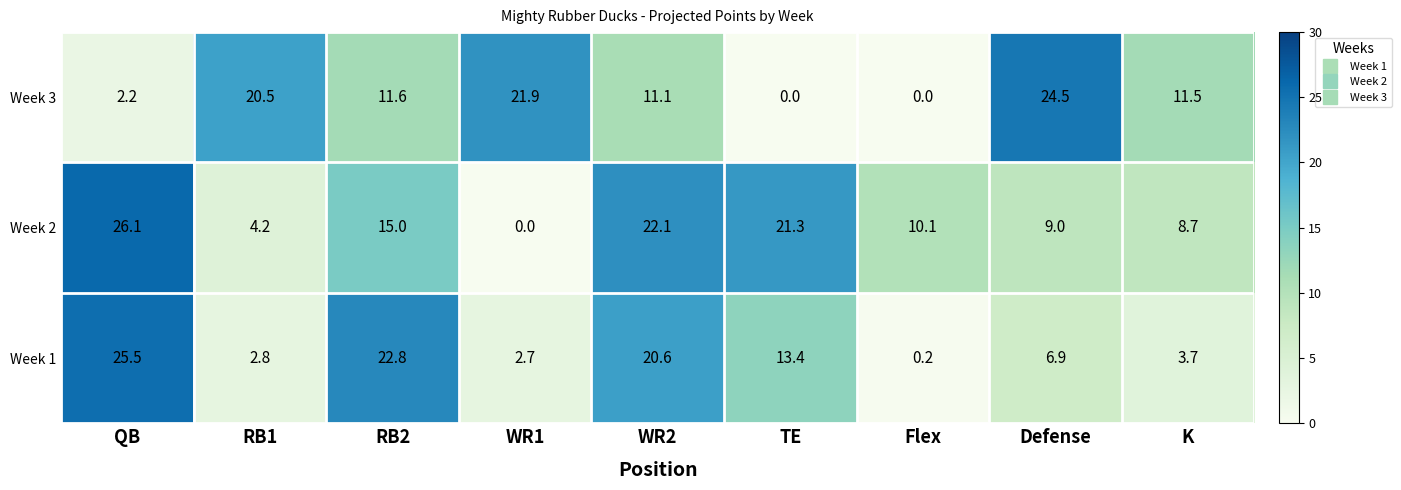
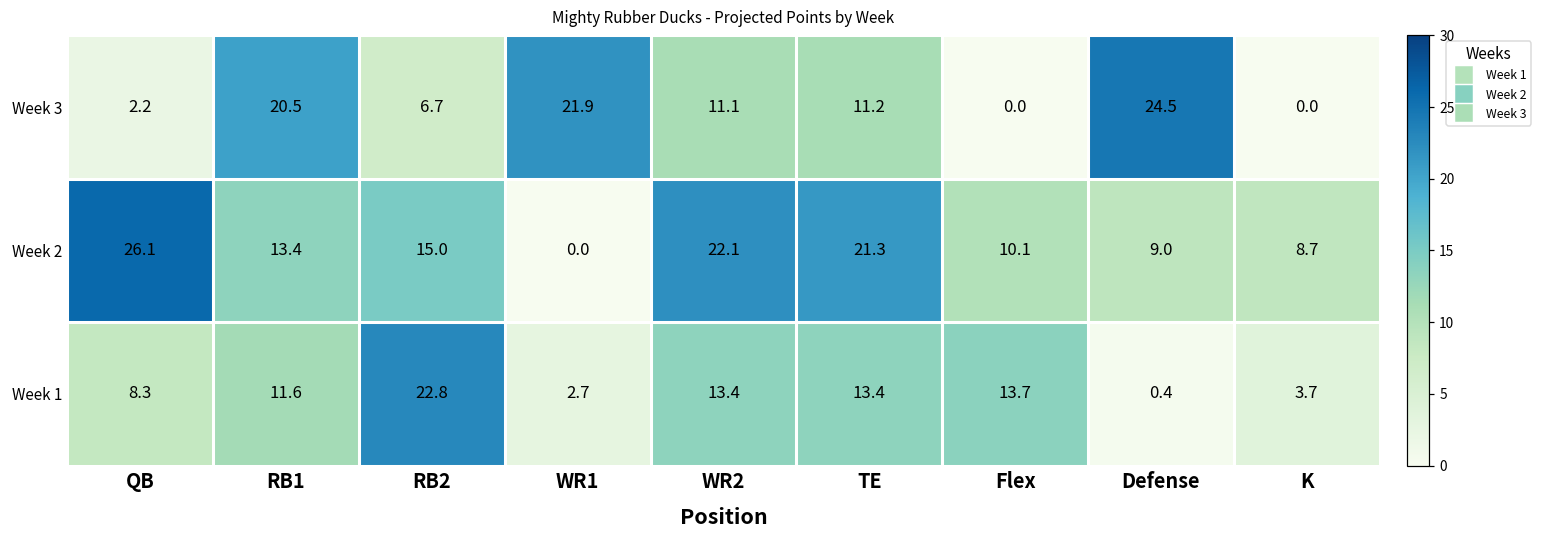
Week 3, RB2: 11.6 -> 6.7
Week 3, TE: 0.0 -> 11.2
Week 3, K: 11.5 -> 0.0
Week 2, RB1: 4.2 -> 13.4
Week 1, QB: 25.5 -> 8.3
Week 1, RB1: 2.8 -> 11.6
Week 1, WR2: 20.6 -> 13.4
Week 1, Flex: 0.2 -> 13.7
Week 1, Defense: 6.9 -> 0.4
